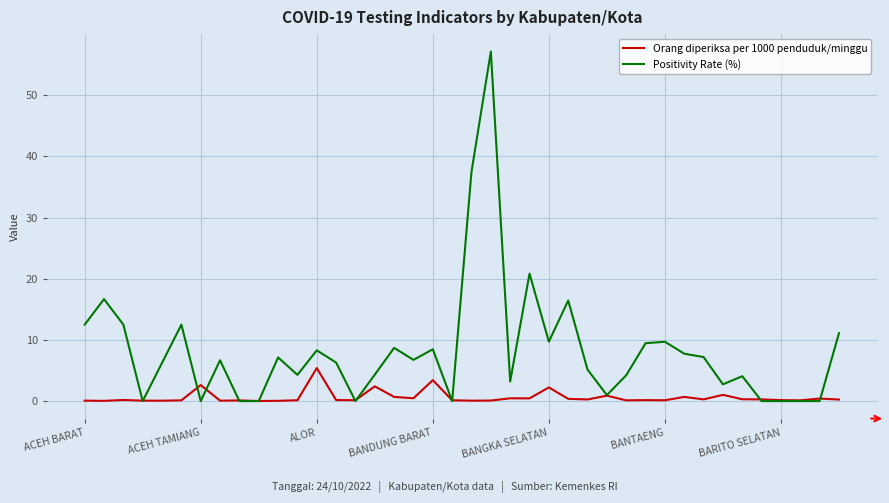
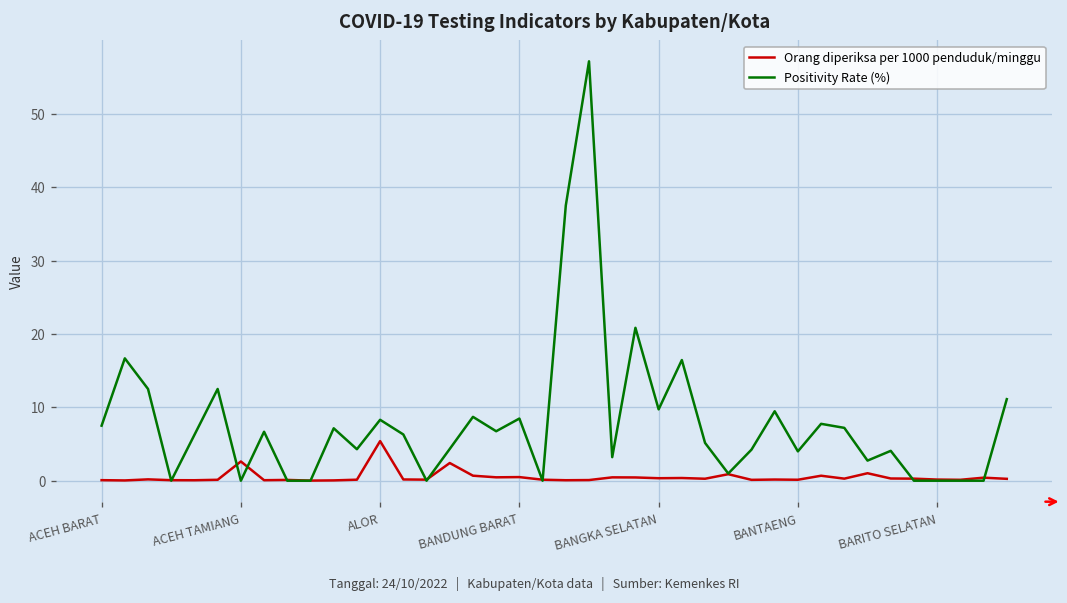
Positivity Rate (%), ACEH BARAT: 13 -> 8
Orang diperiksa per 1000 penduduk/minggu, BANDUNG BARAT: 3 -> 0
Orang diperiksa per 1000 penduduk/minggu, BANGKA SELATAN: 2 -> 0
Positivity Rate (%), BANTAENG: 10 -> 4
